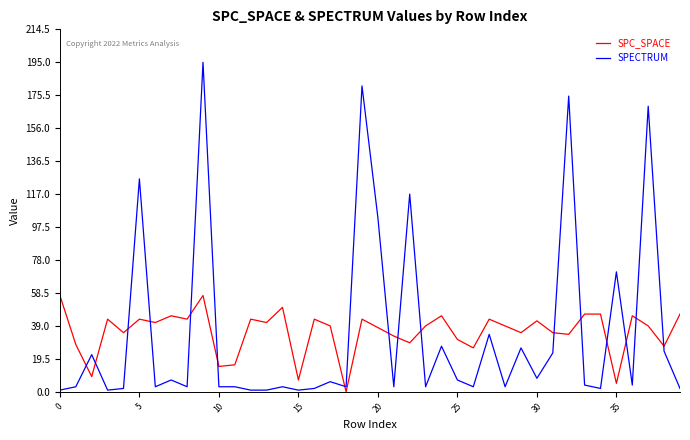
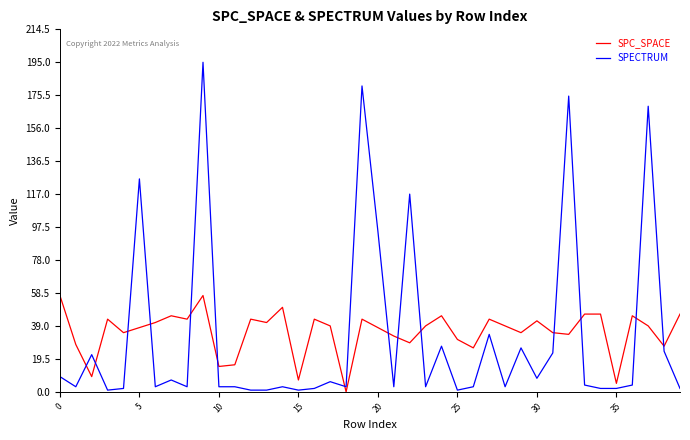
SPECTRUM, 0: 1 -> 9
SPC_SPACE, 5: 43 -> 38
SPECTRUM, 20: 103 -> 95
SPECTRUM, 25: 7 -> 1
SPECTRUM, 35: 71 -> 2
